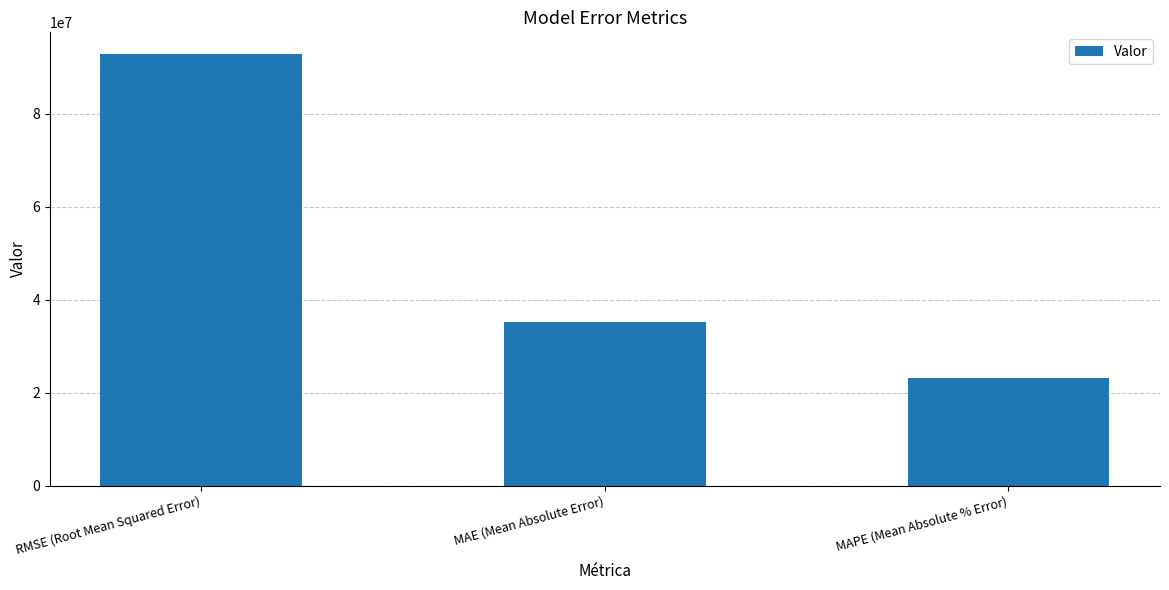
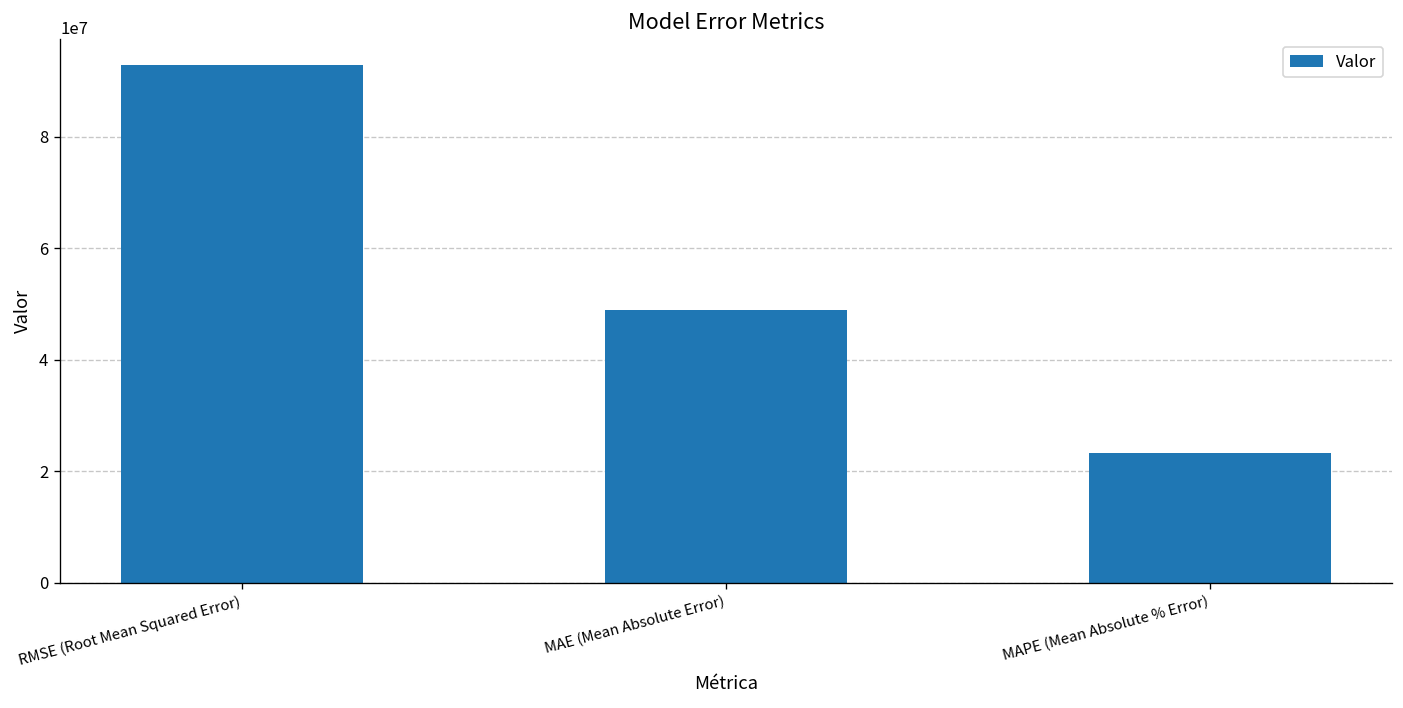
MAE (Mean Absolute Error): 35000000 -> 49000000
